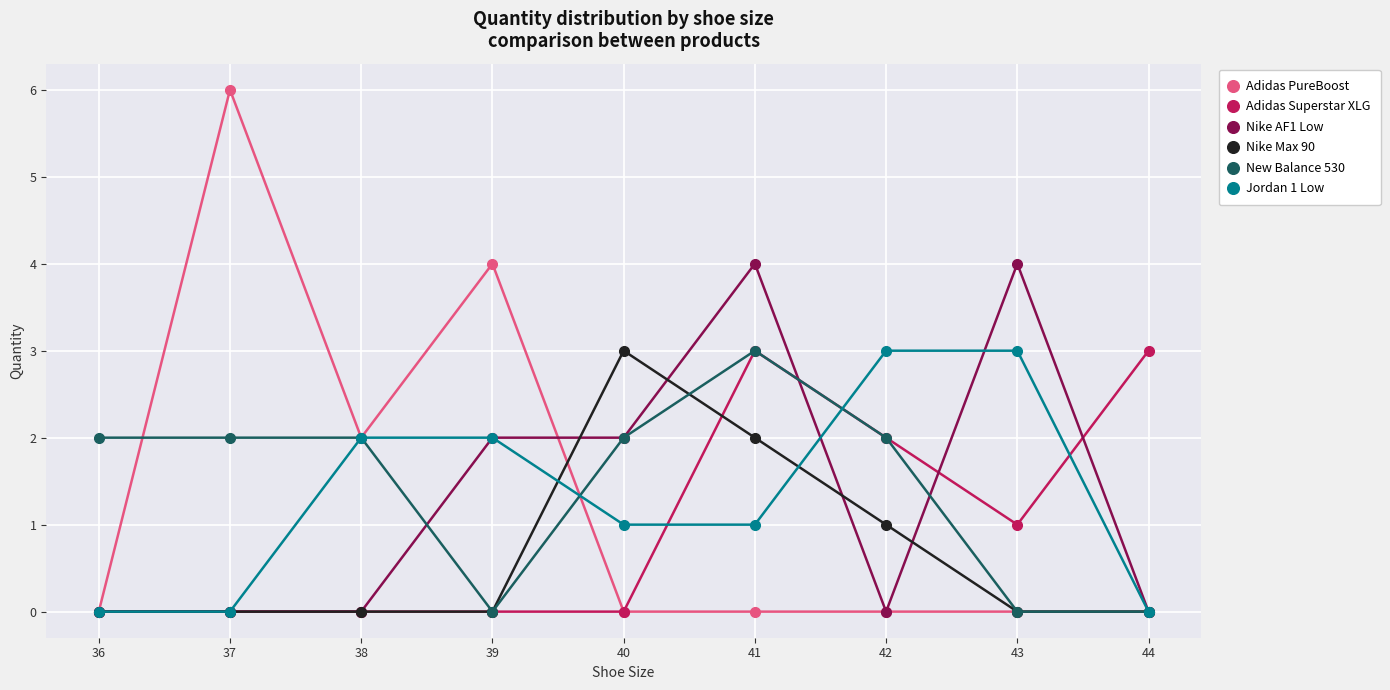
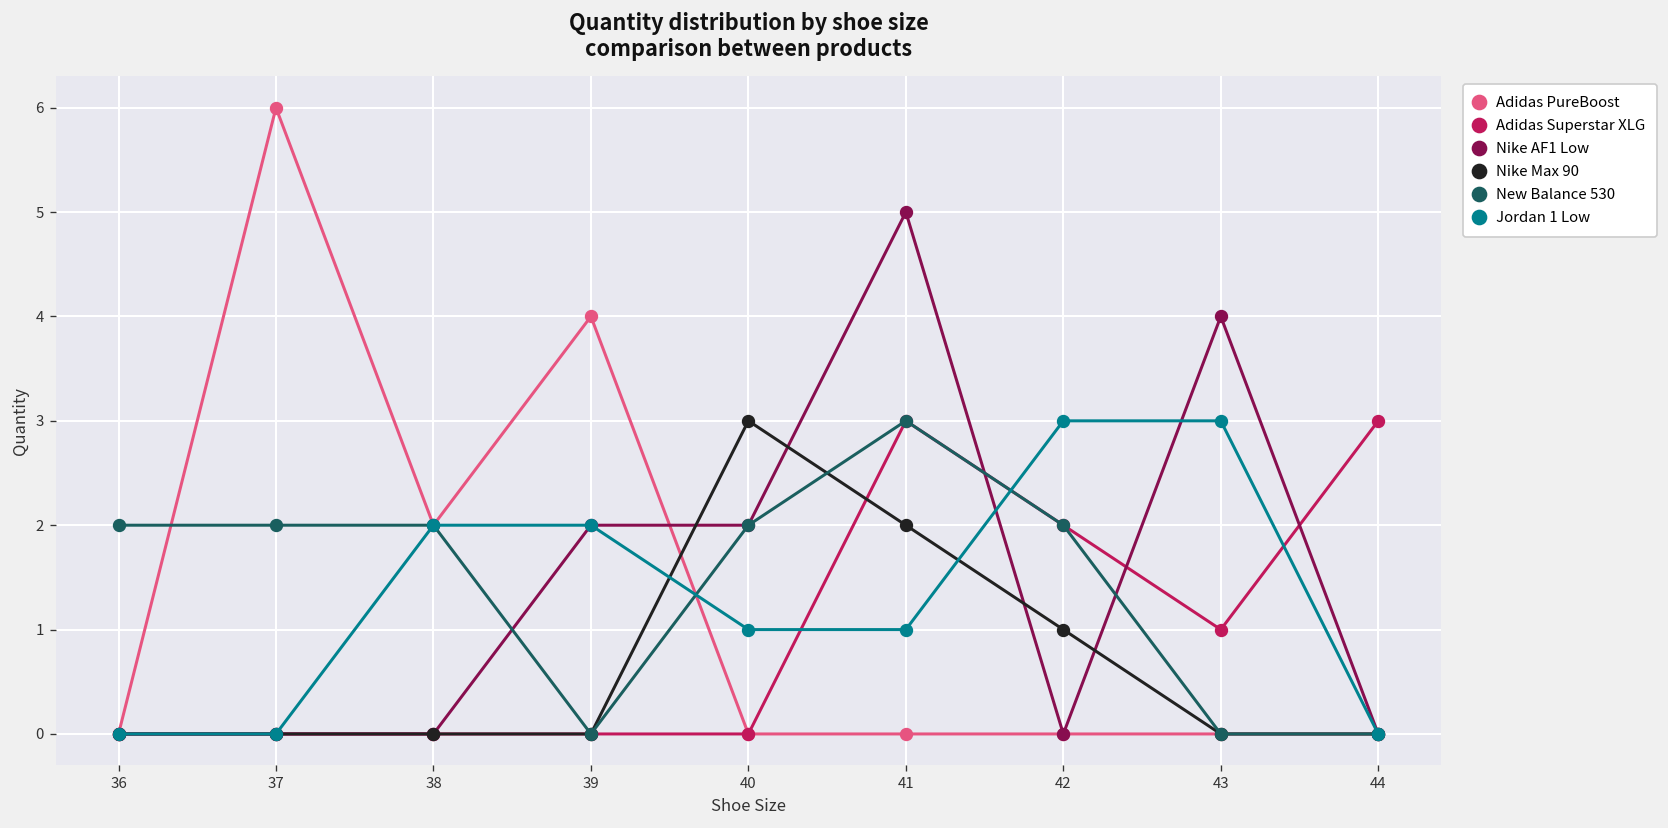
Nike AF1 Low, 41: 4 -> 5
